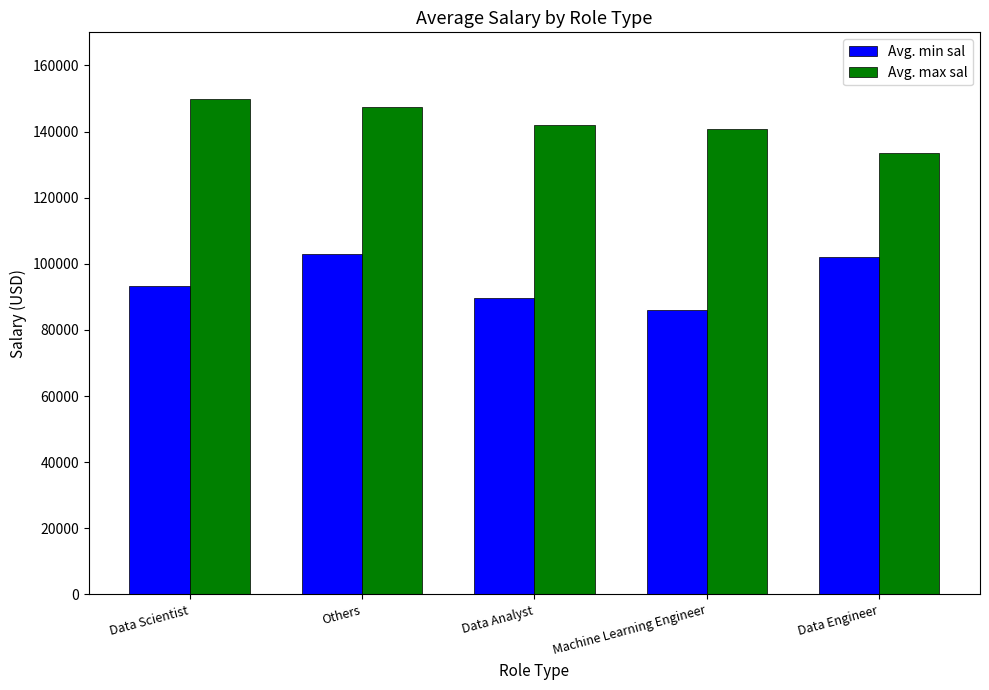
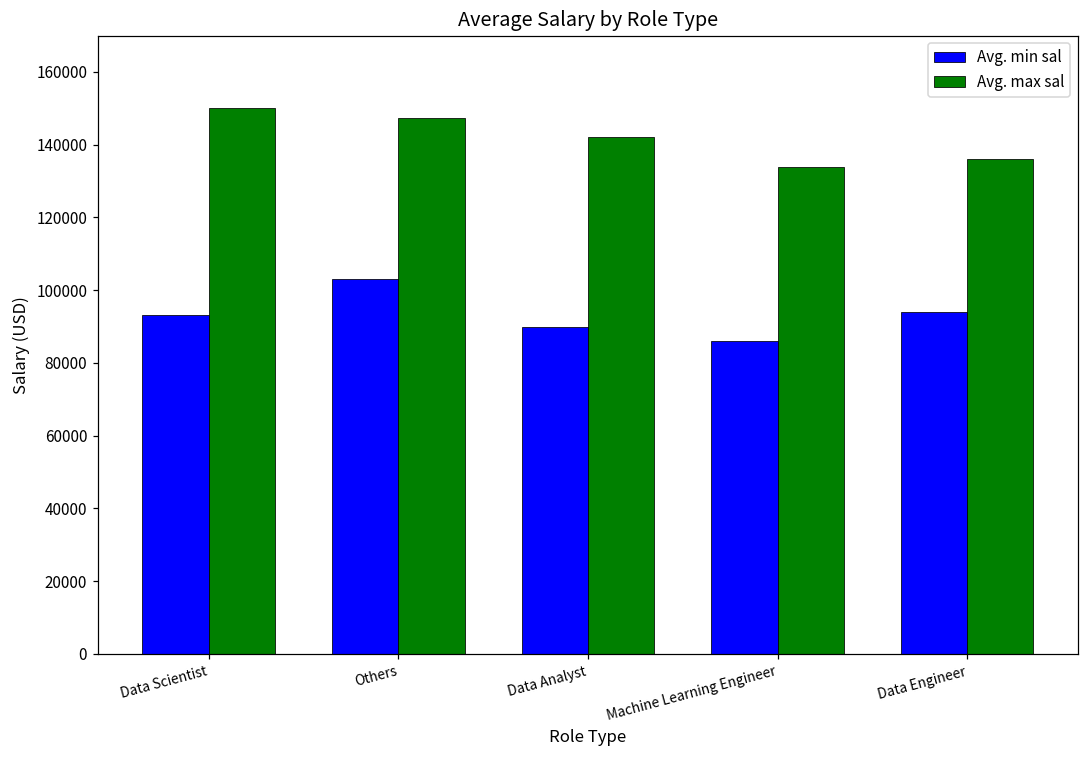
Avg. max sal, Machine Learning Engineer: 141000 -> 134000
Avg. min sal, Data Engineer: 102000 -> 94000
Avg. max sal, Data Engineer: 134000 -> 136000
